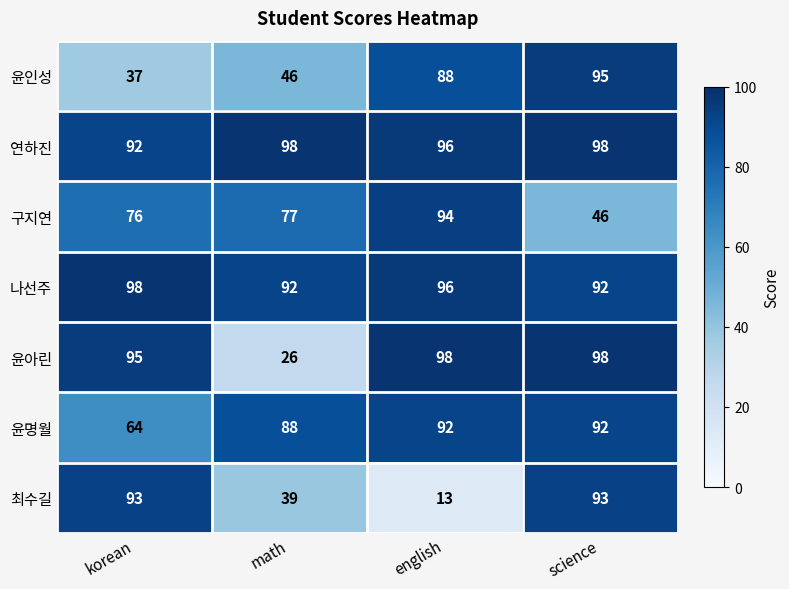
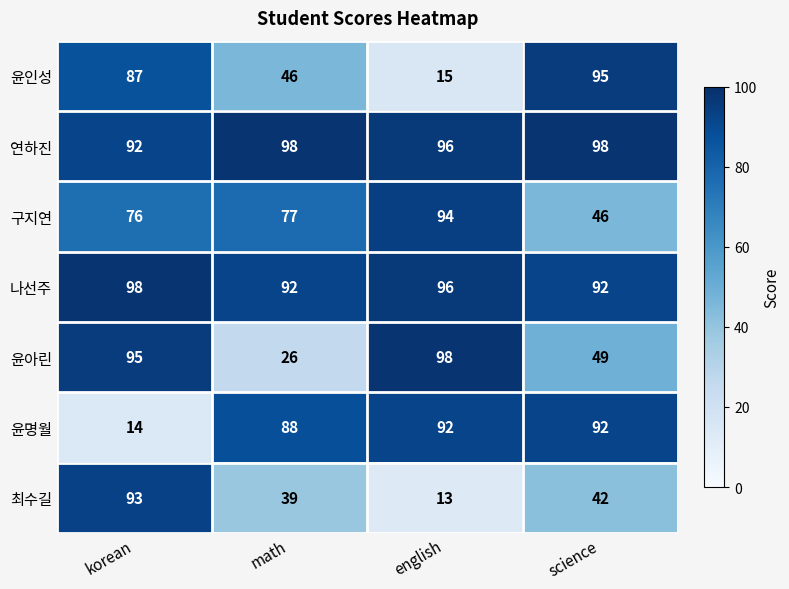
윤인성, korean: 37 -> 87
윤인성, english: 88 -> 15
윤아린, science: 98 -> 49
윤명월, korean: 64 -> 14
최수길, science: 93 -> 42
